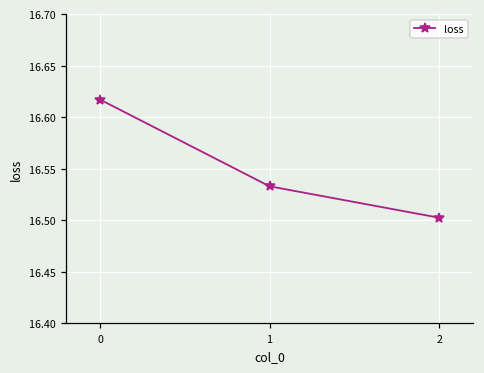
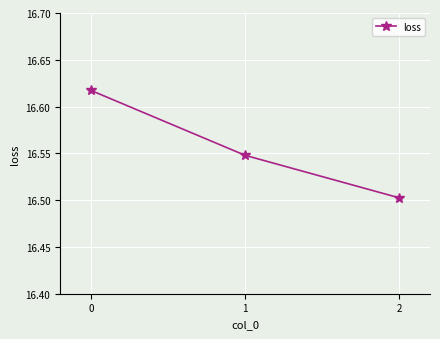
1: 16.53 -> 16.55
